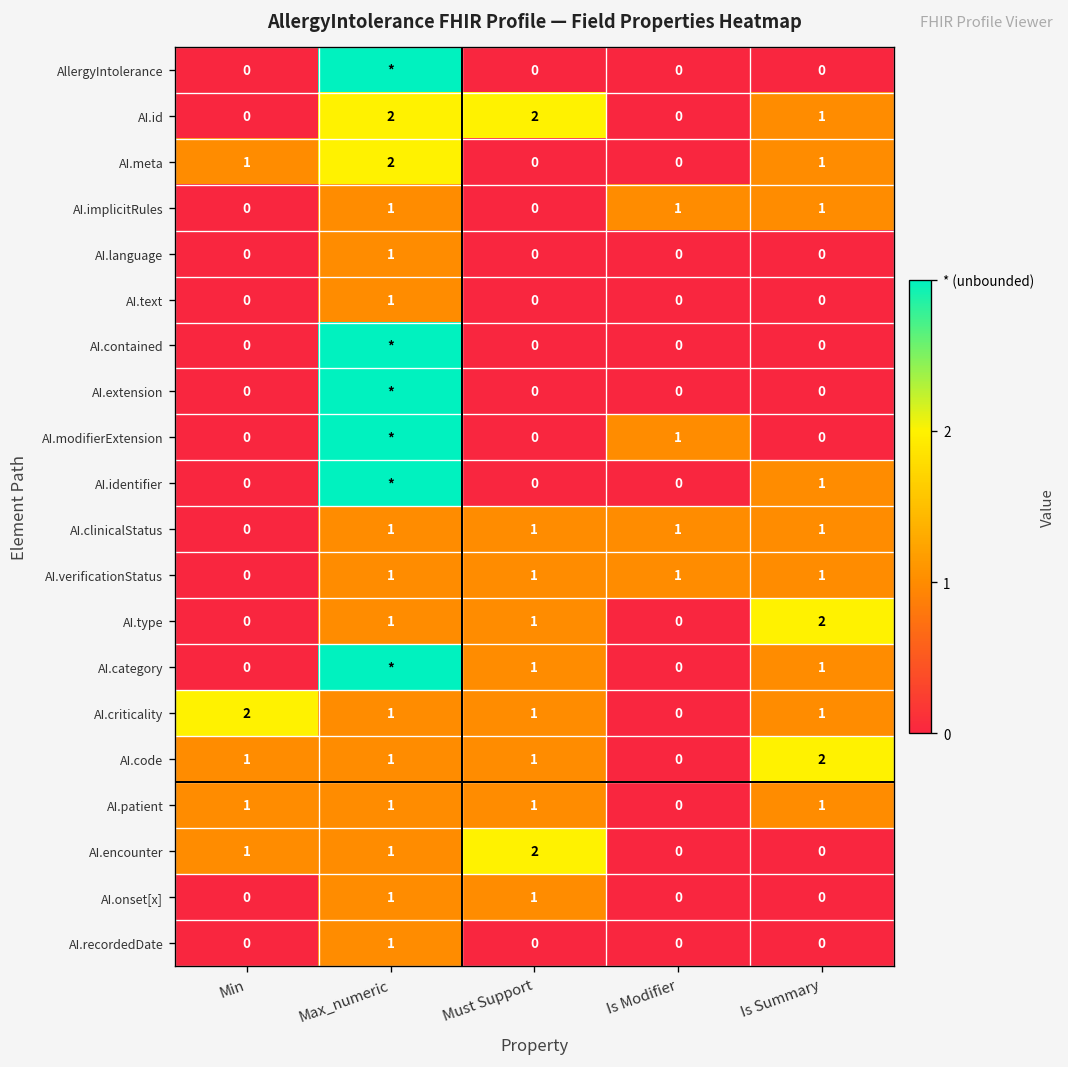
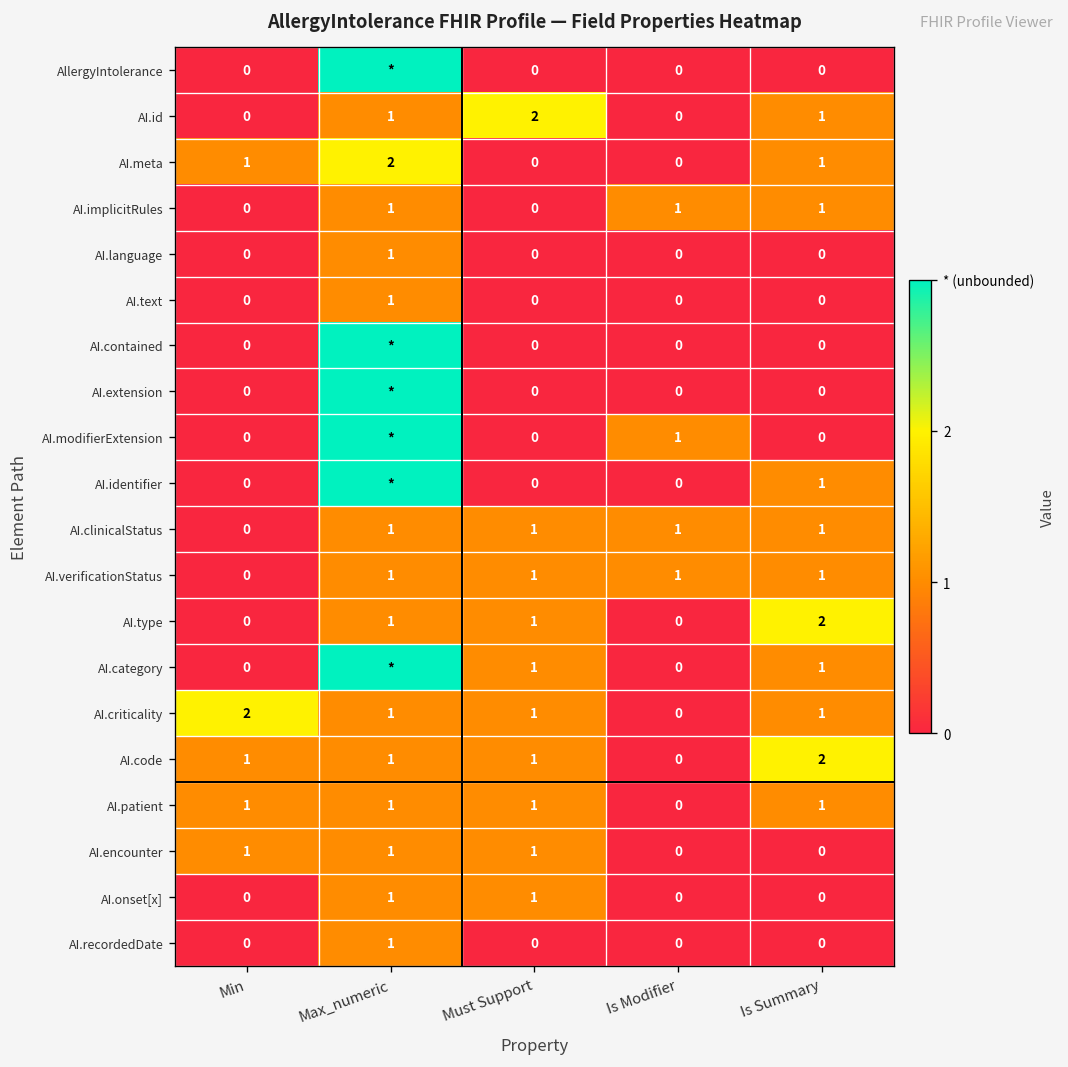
AI.id, Max_numeric: 2 -> 1
AI.encounter, Must Support: 2 -> 1
